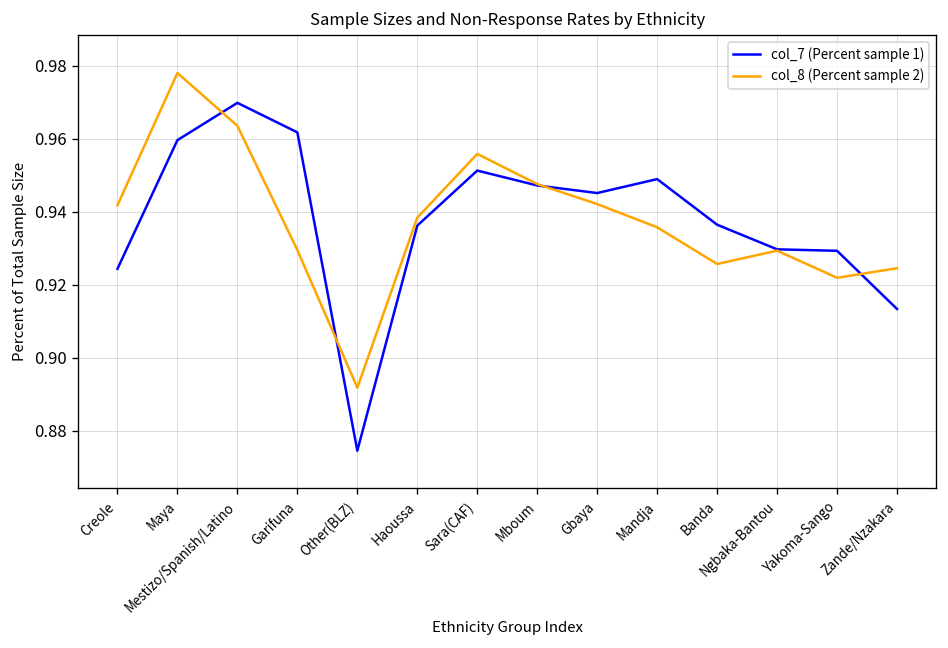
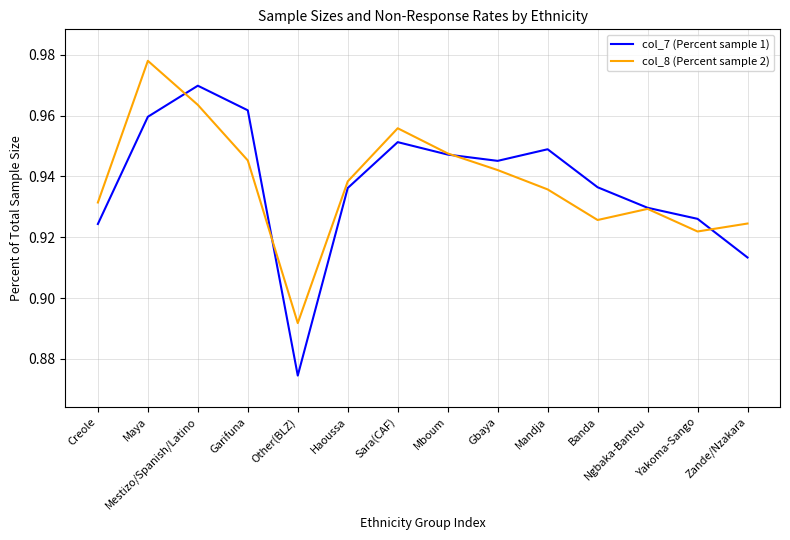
col_8 (Percent sample 2), Creole: 0.942 -> 0.931
col_8 (Percent sample 2), Garifuna: 0.929 -> 0.945
col_7 (Percent sample 1), Yakoma-Sango: 0.929 -> 0.926
